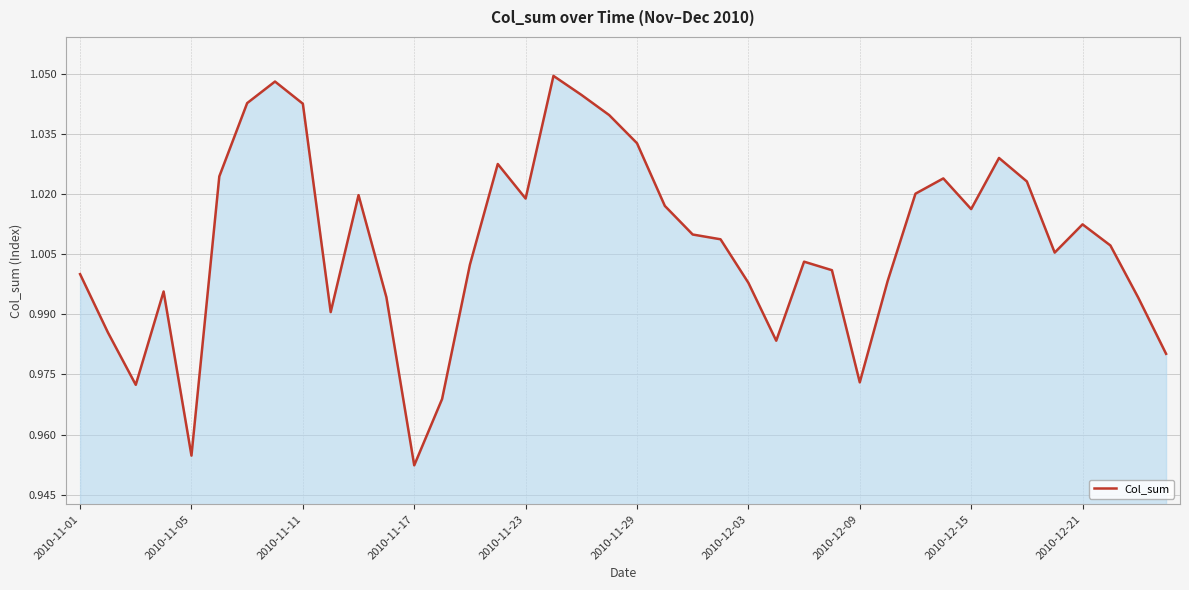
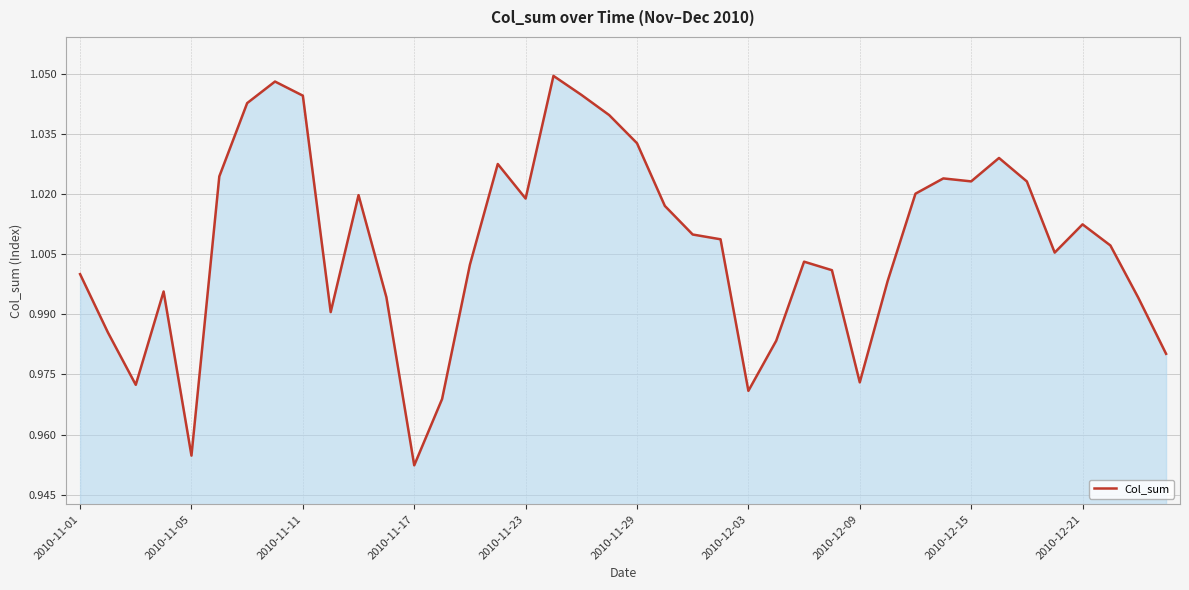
2010-11-11: 1.042 -> 1.044
2010-12-03: 0.998 -> 0.971
2010-12-15: 1.016 -> 1.023
